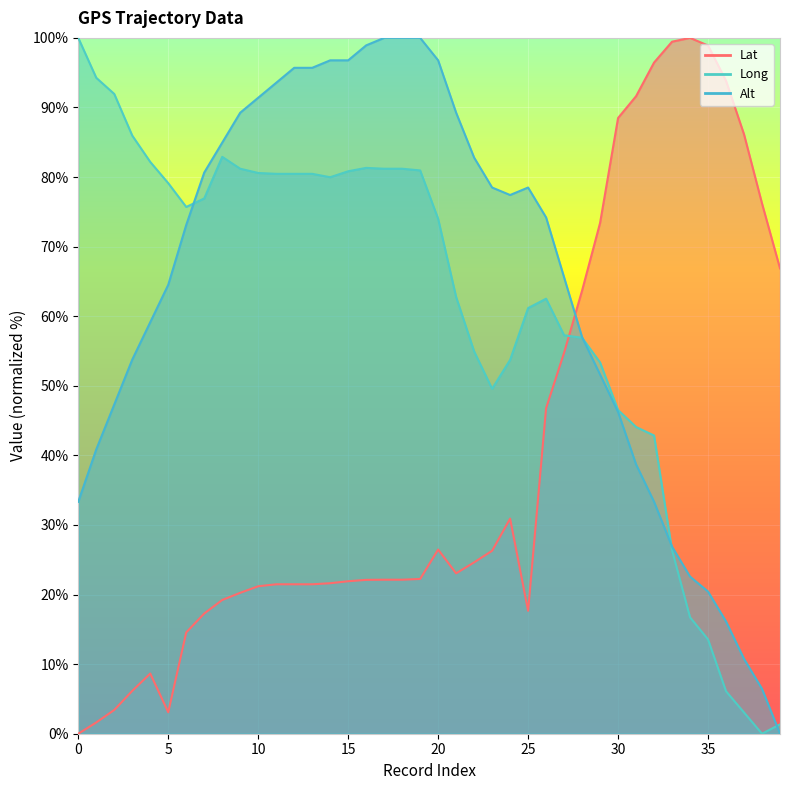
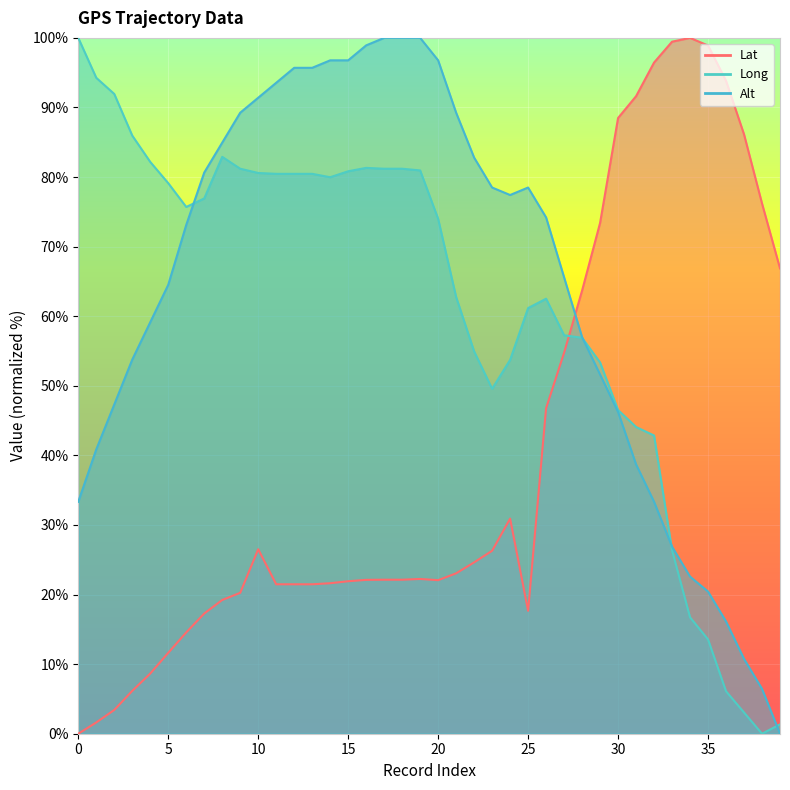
Lat, 5: 3% -> 12%
Lat, 10: 21% -> 27%
Lat, 20: 26% -> 22%
